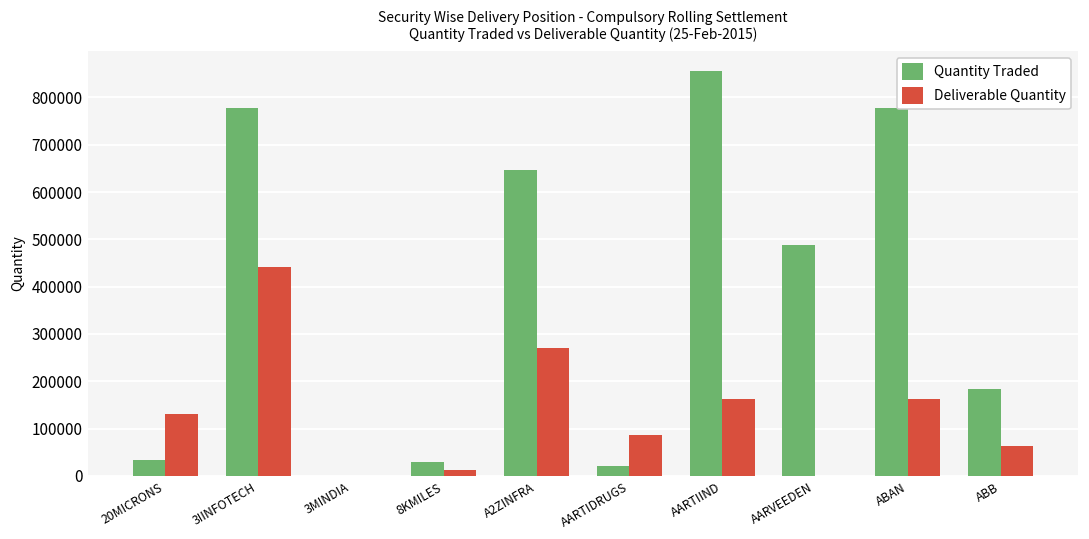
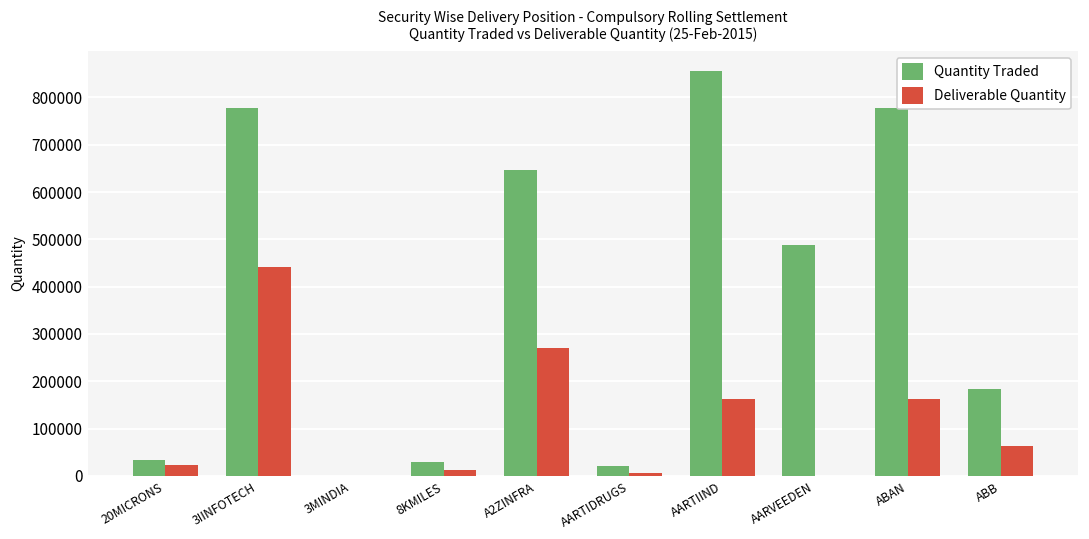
Deliverable Quantity, 20MICRONS: 130000 -> 20000
Deliverable Quantity, AARTIDRUGS: 90000 -> 10000
